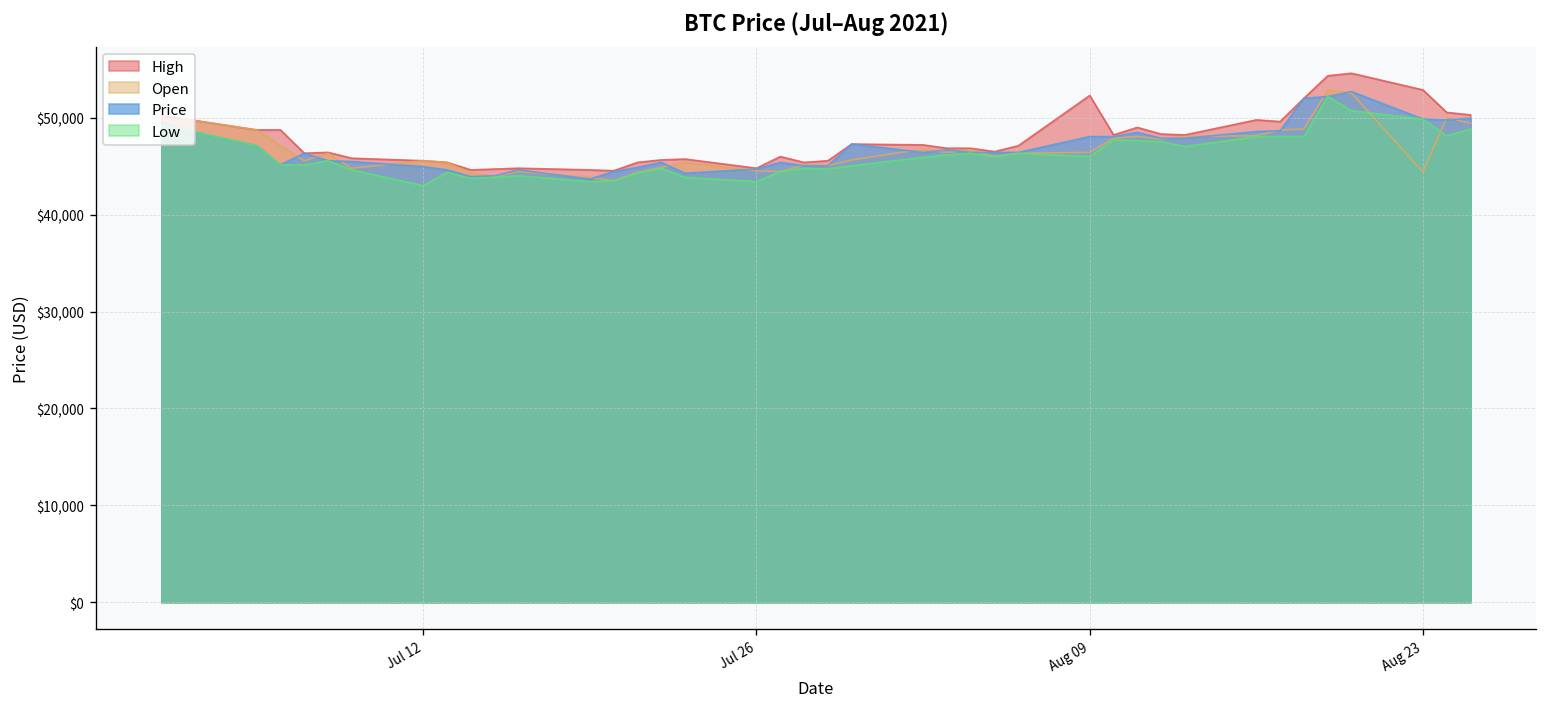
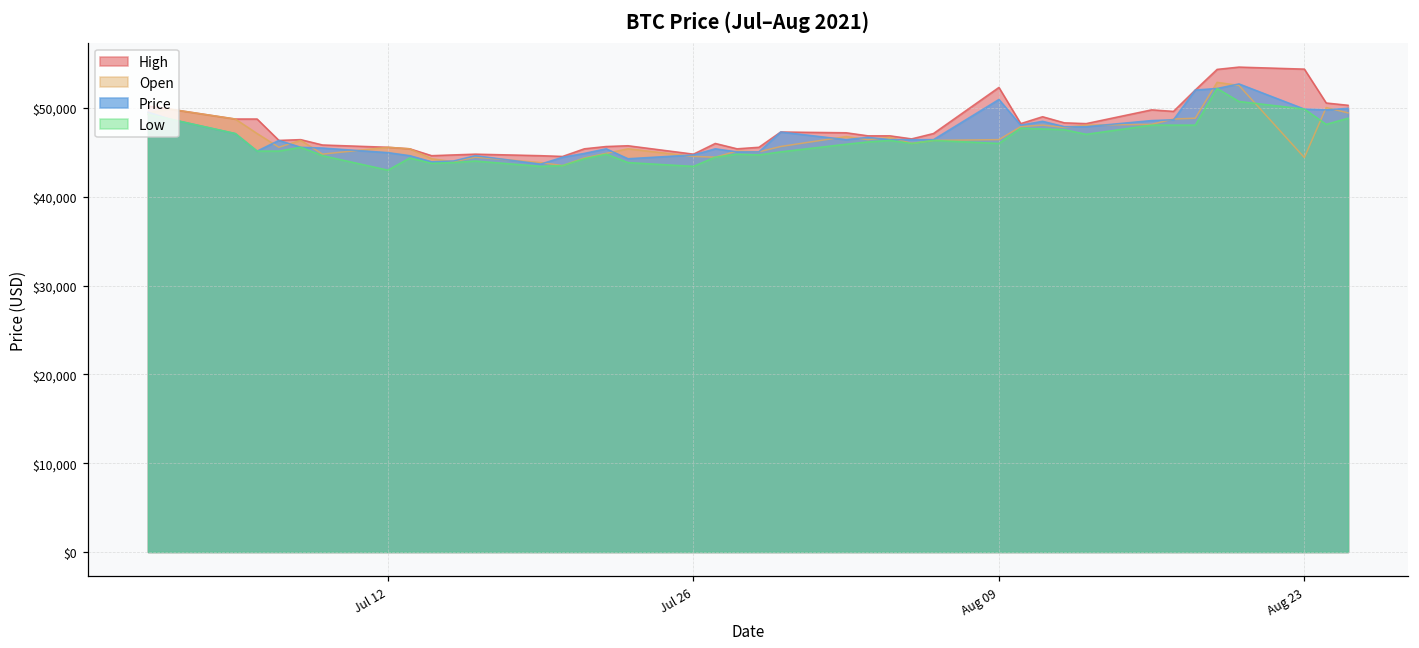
Price, Aug 09: $48,000 -> $51,000
High, Aug 23: $53,000 -> $54,000
